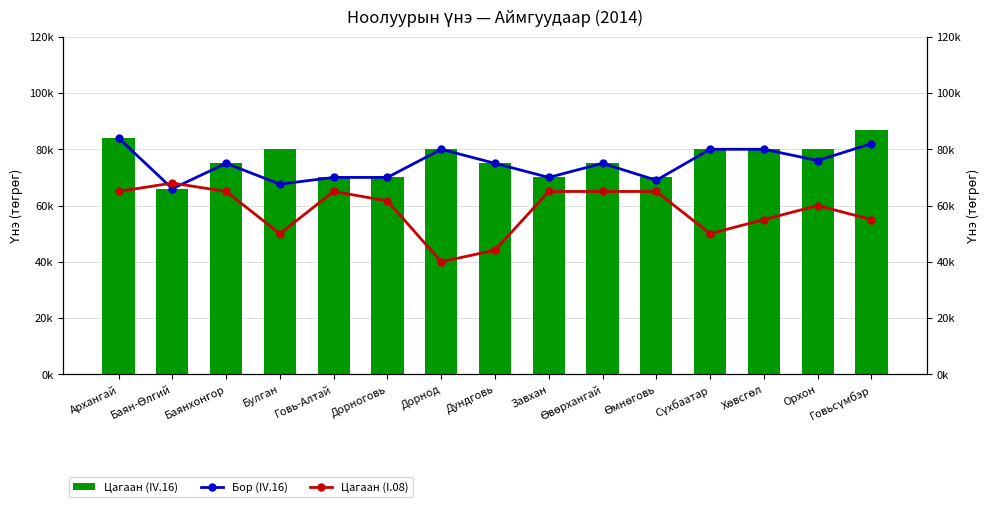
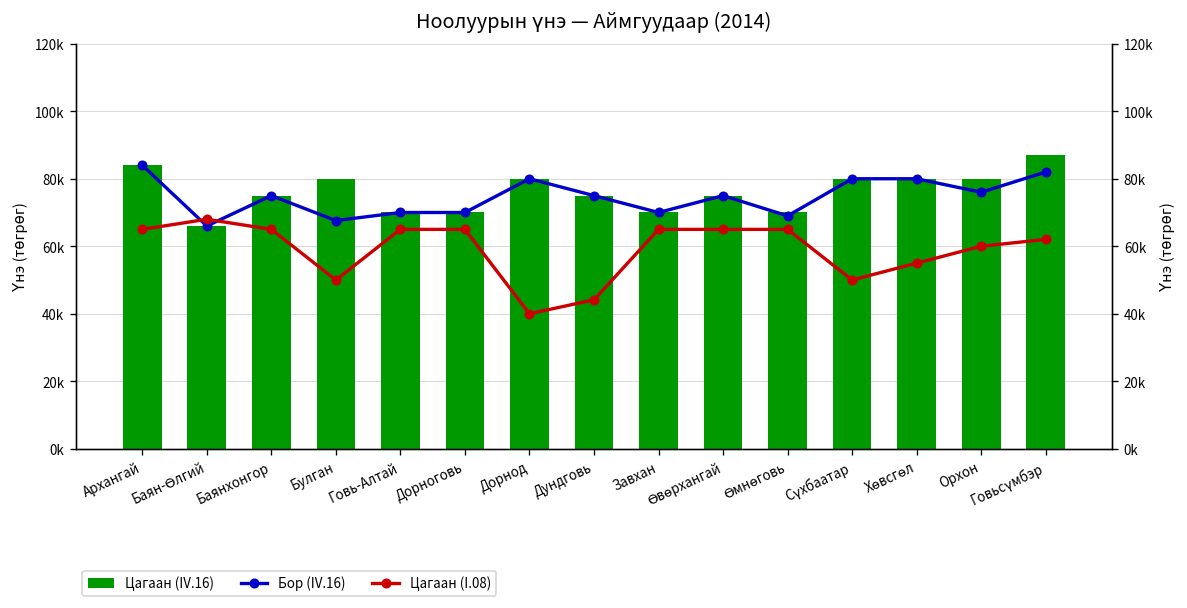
Цагаан (I.08), Дорноговь: 62000 -> 65000
Цагаан (I.08), Говьсүмбэр: 55000 -> 62000
